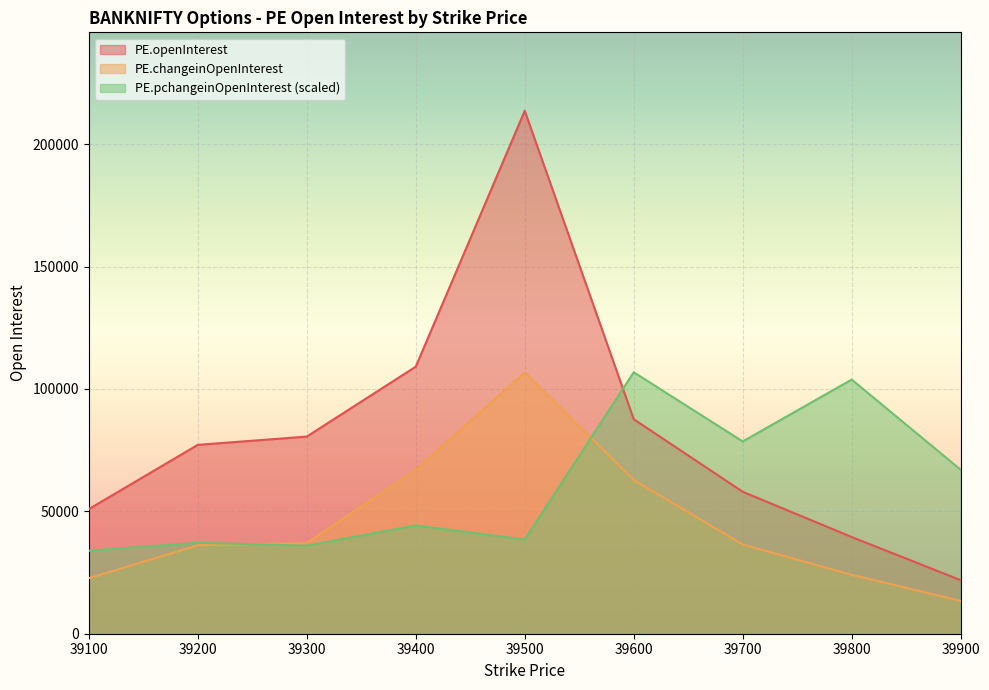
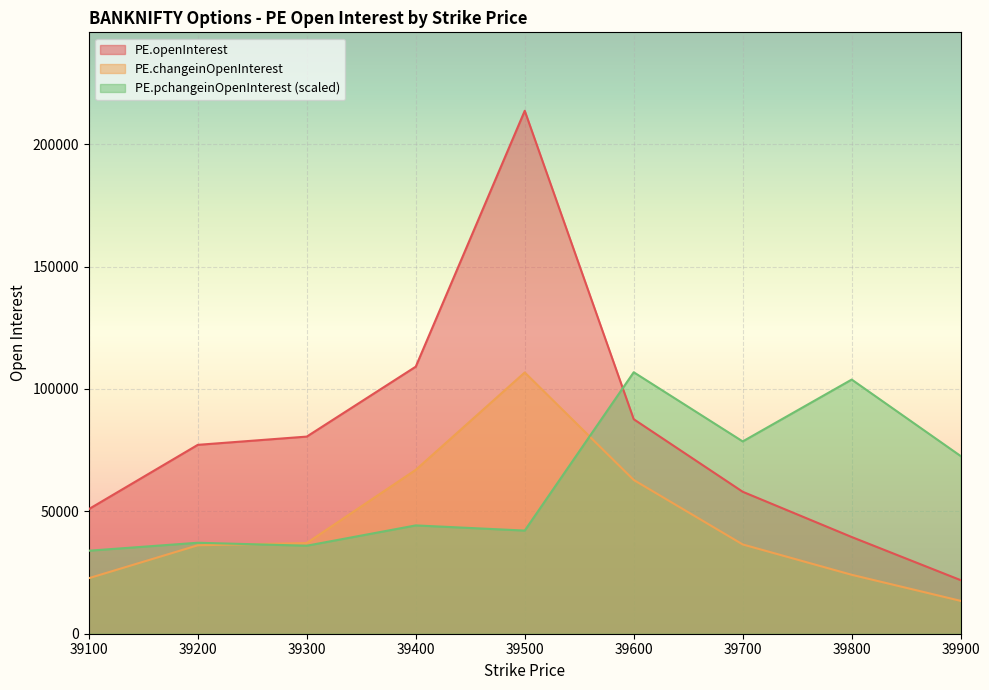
PE.pchangeinOpenInterest (scaled), 39500: 38000 -> 42000
PE.pchangeinOpenInterest (scaled), 39900: 67000 -> 73000
